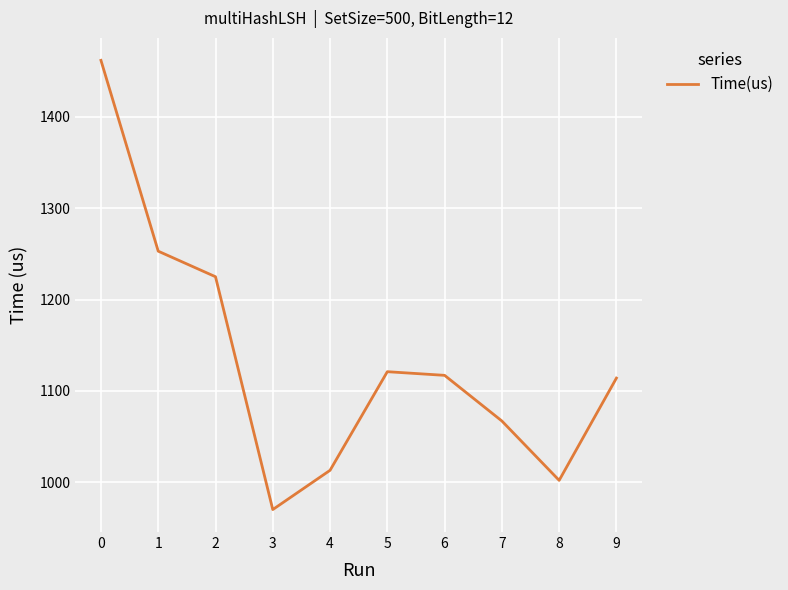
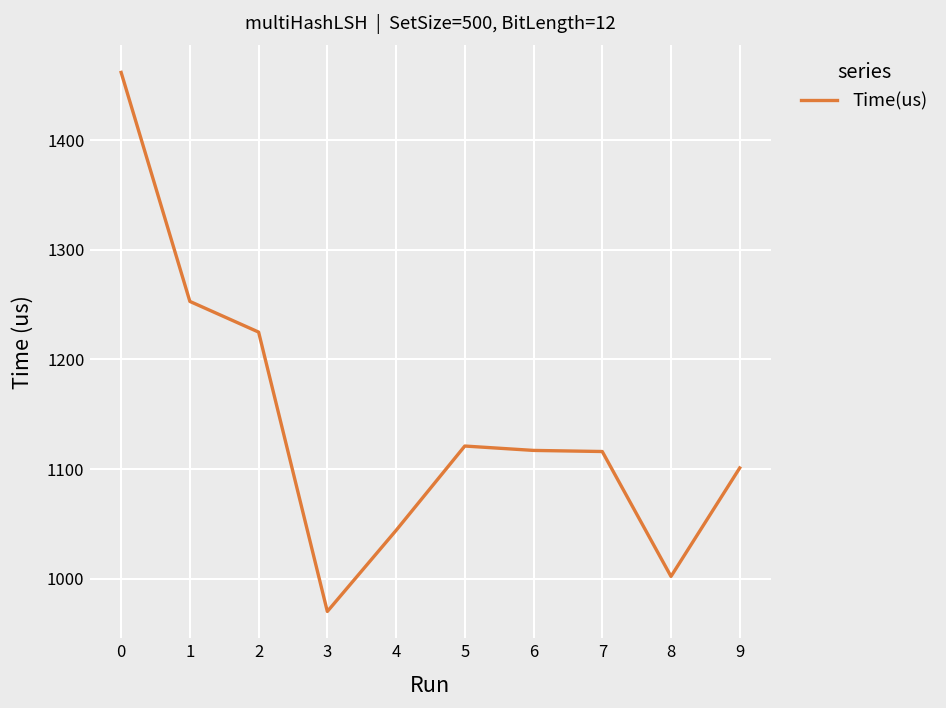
4: 1010 -> 1040
7: 1070 -> 1120
9: 1110 -> 1100
